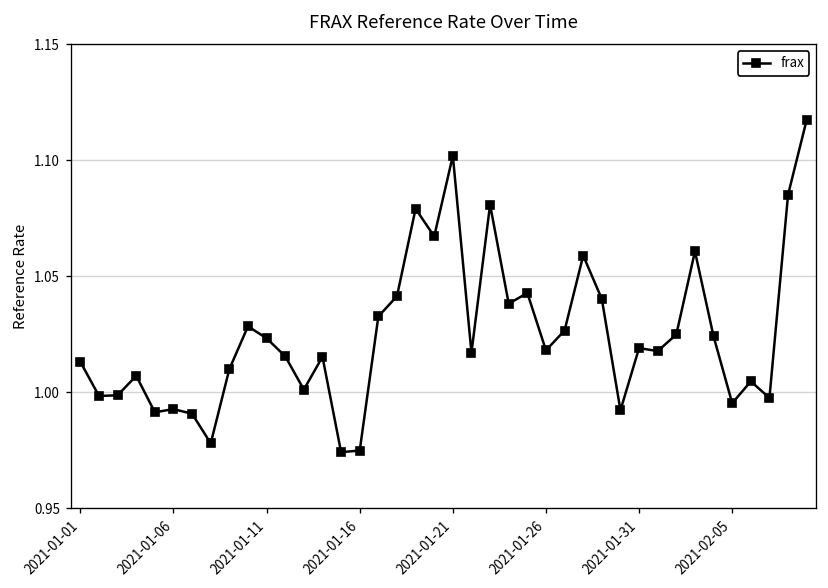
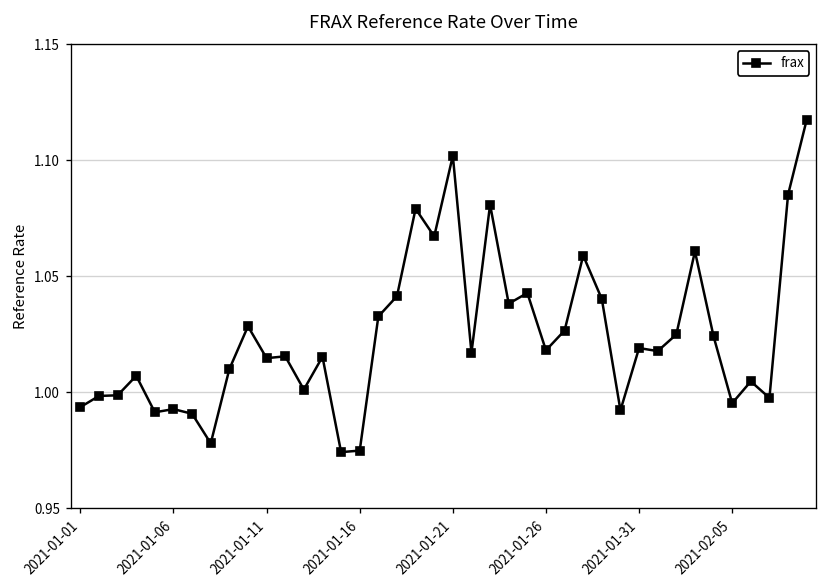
2021-01-01: 1.013 -> 0.994
2021-01-11: 1.023 -> 1.015
